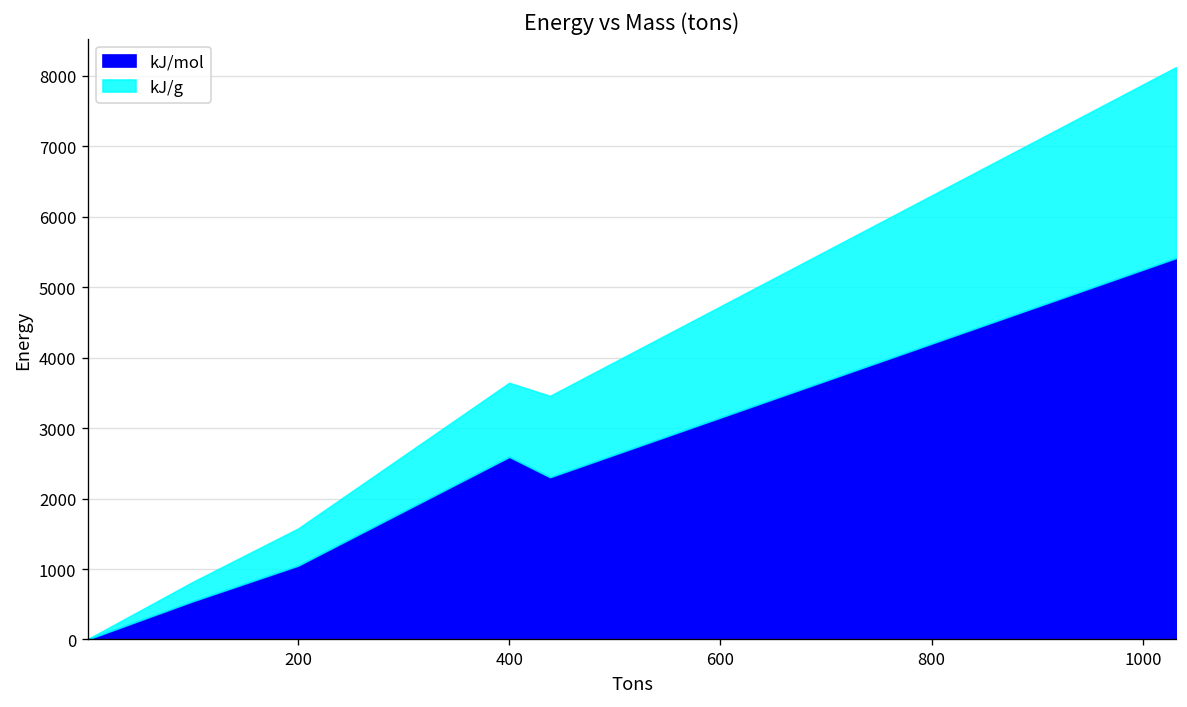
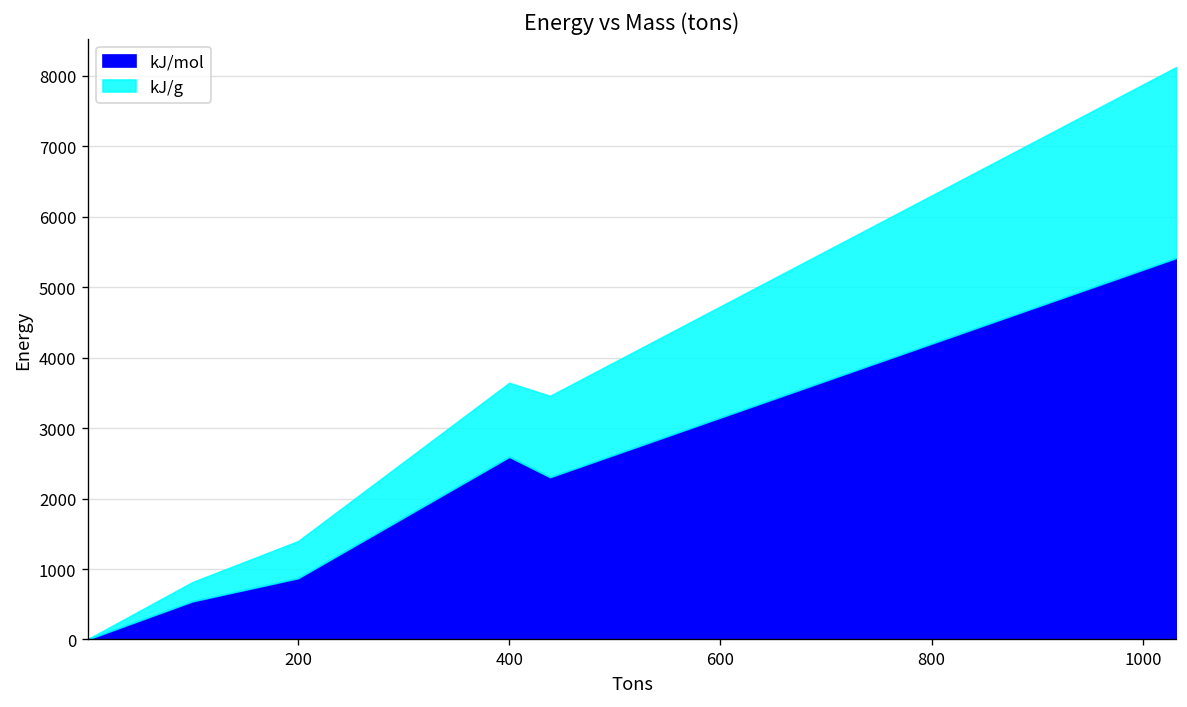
kJ/mol, 200: 1000 -> 900
